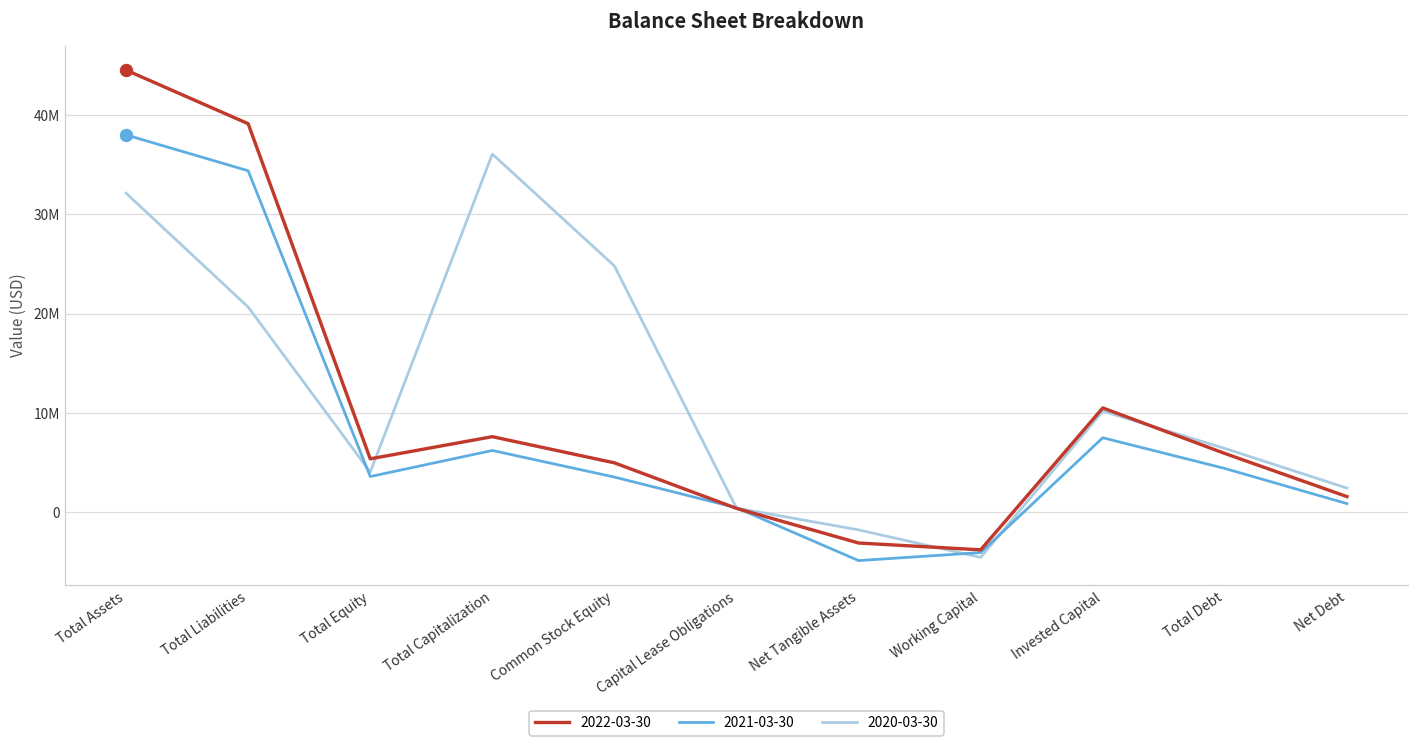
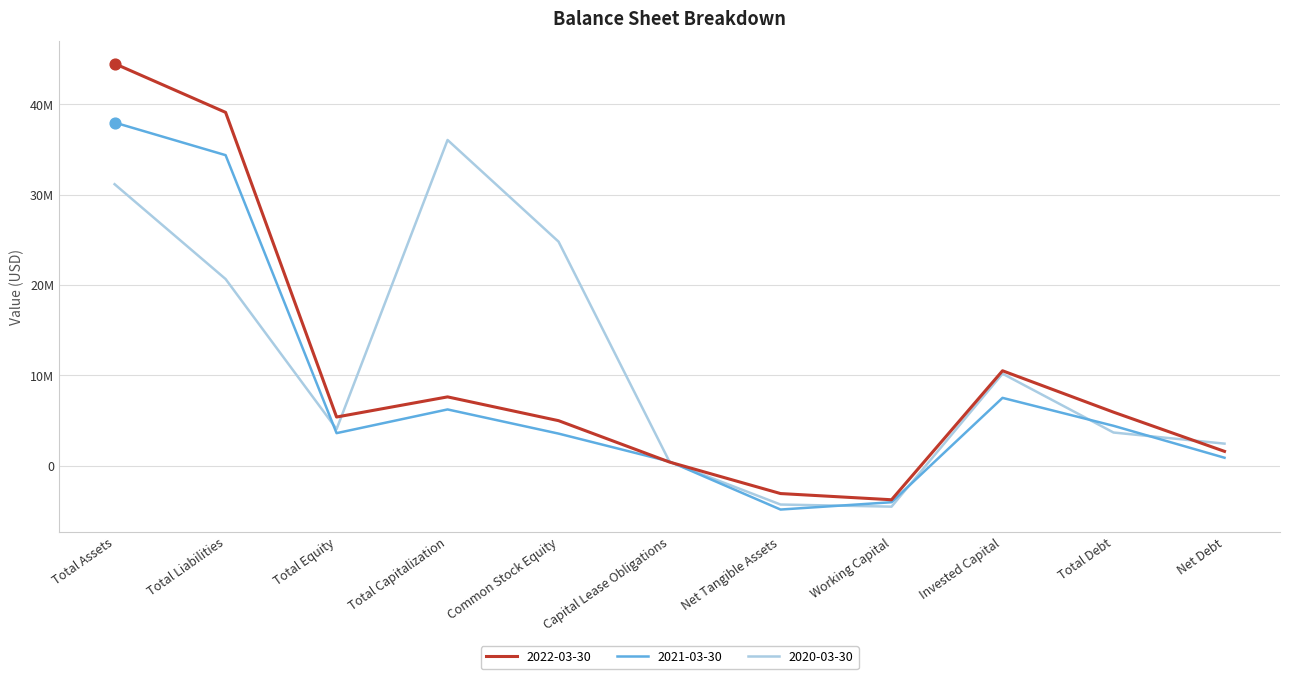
2020-03-30, Total Assets: 32000000 -> 31000000
2020-03-30, Net Tangible Assets: -2000000 -> -4000000
2020-03-30, Total Debt: 6000000 -> 4000000
